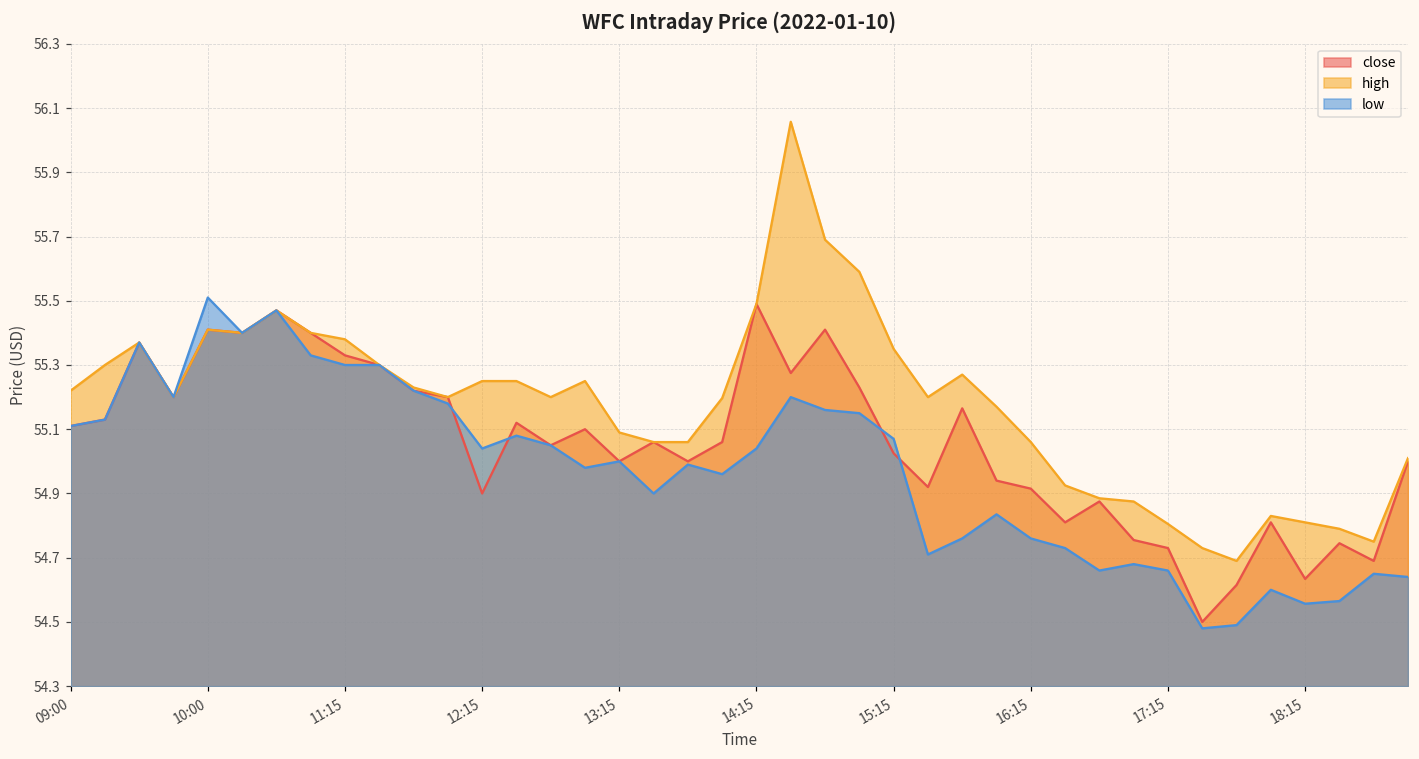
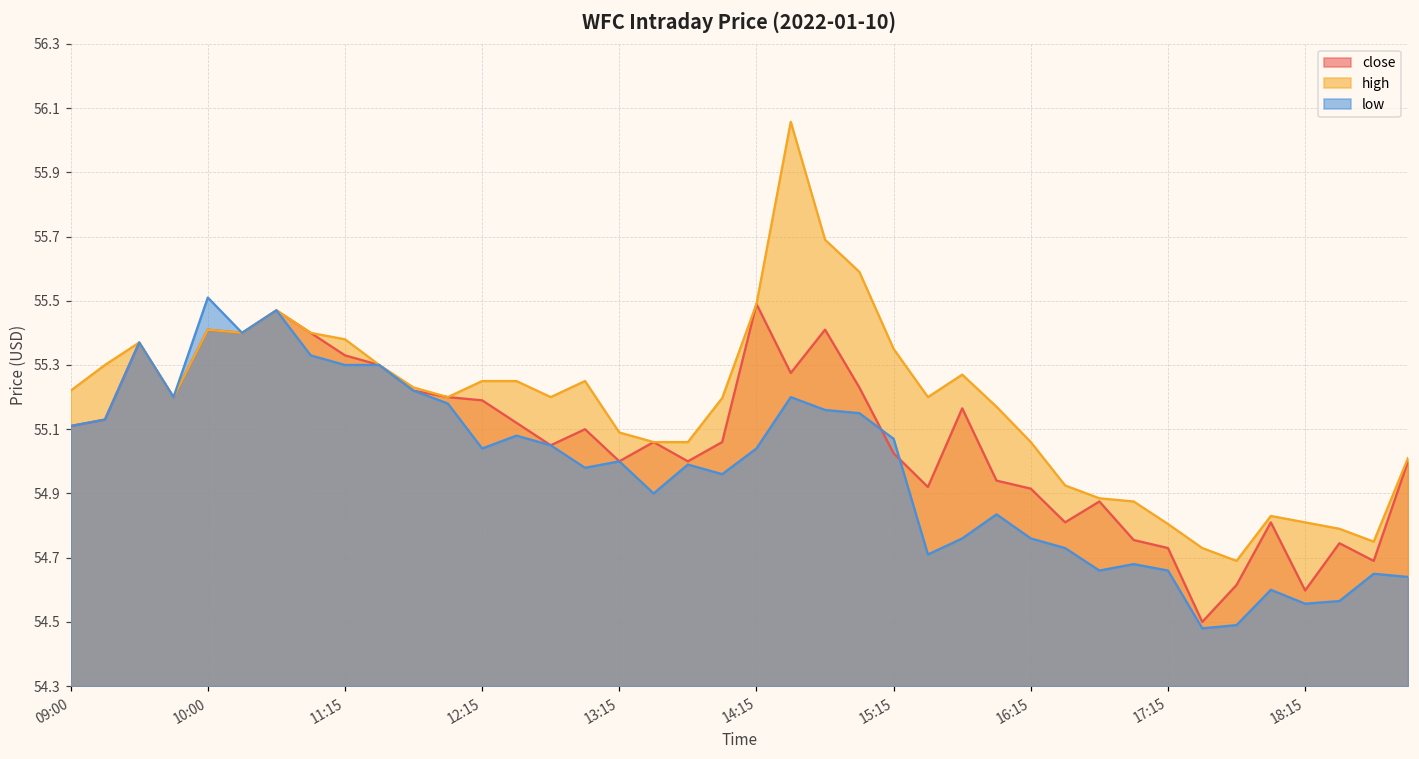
close, 12:15: 54.90 -> 55.19
close, 18:15: 54.63 -> 54.60
